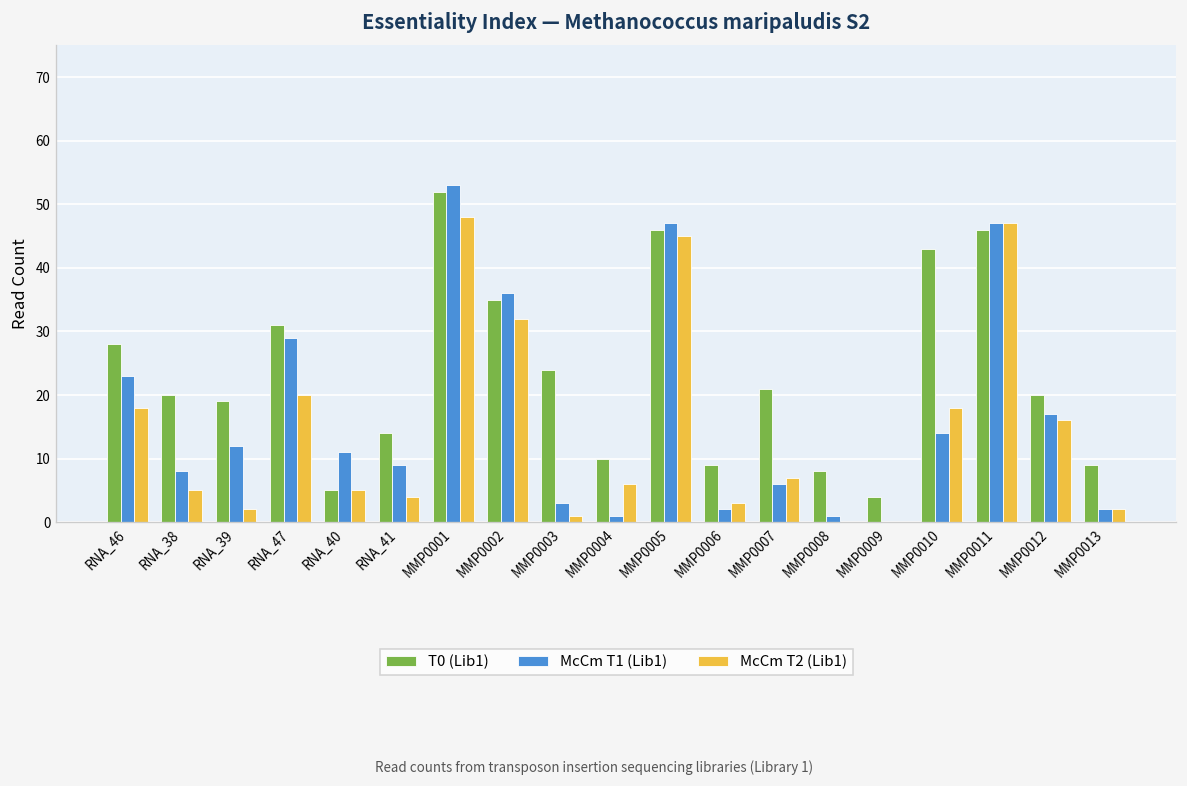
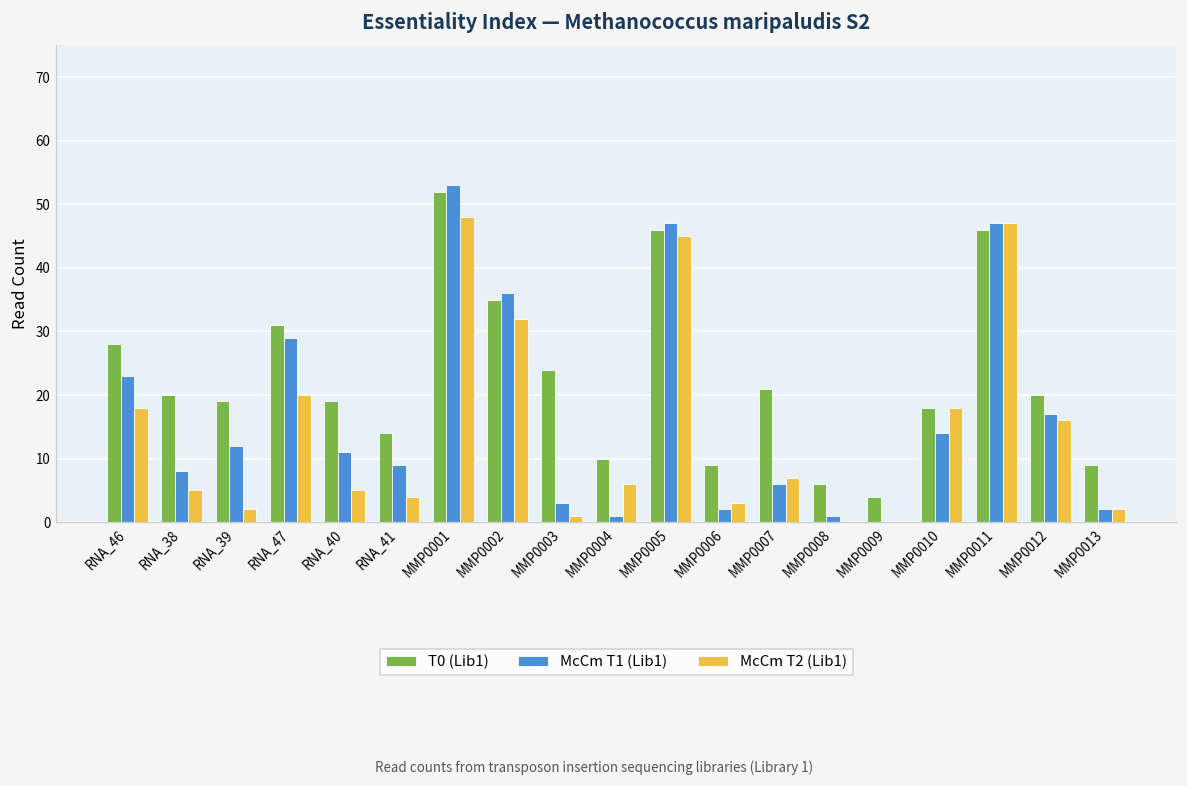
T0 (Lib1), RNA_40: 5 -> 19
T0 (Lib1), MMP0008: 8 -> 6
T0 (Lib1), MMP0010: 43 -> 18
